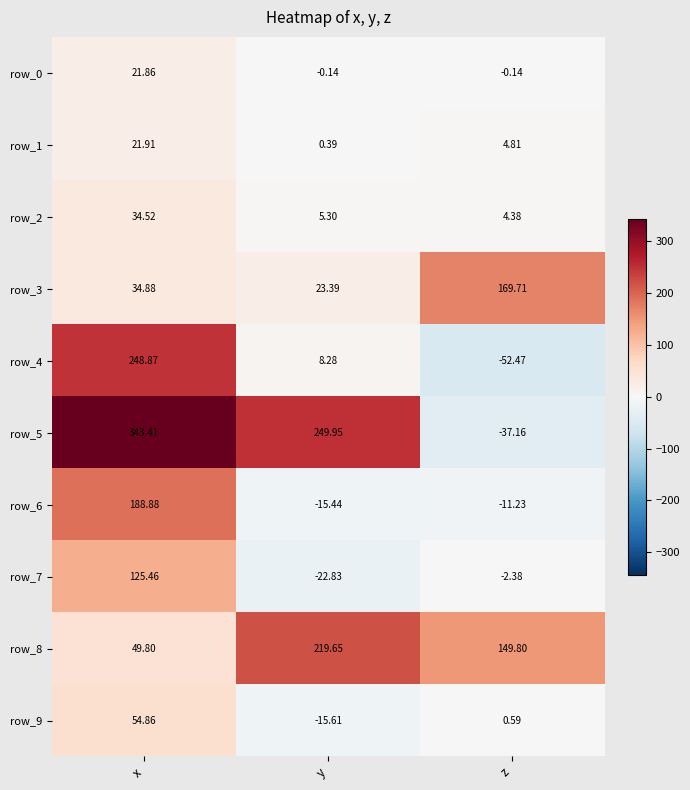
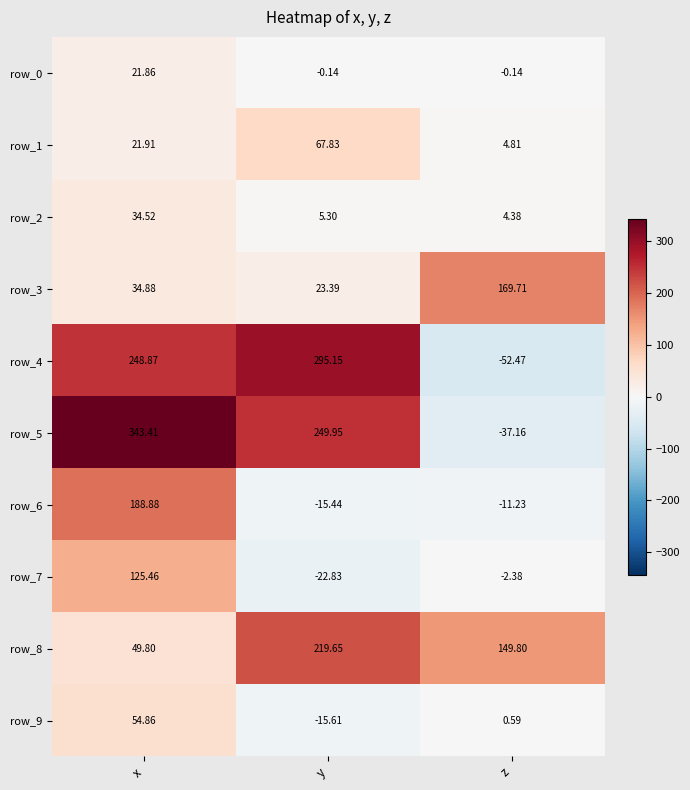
row_1, y: 0.39 -> 67.83
row_4, y: 8.28 -> 295.15
